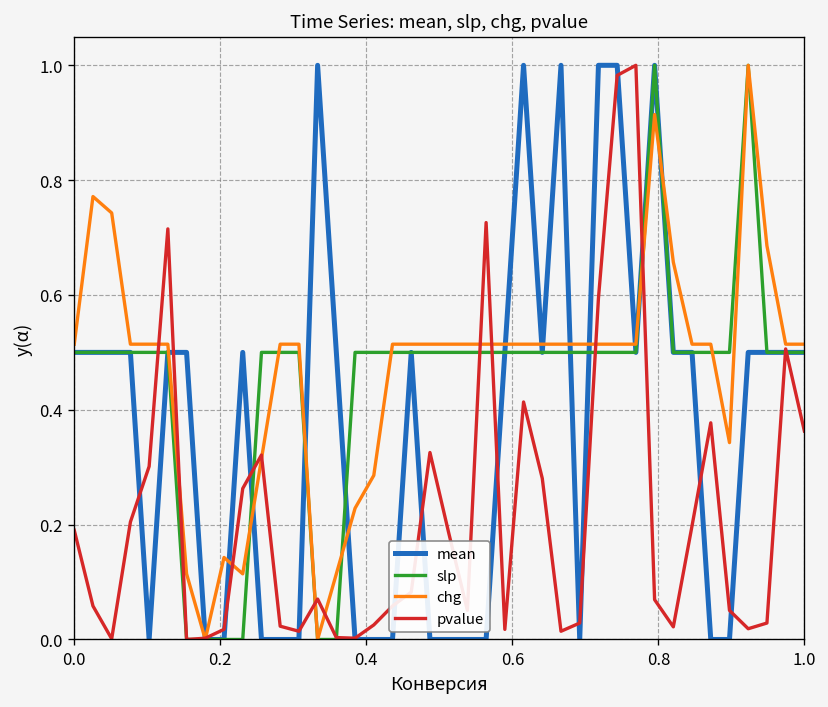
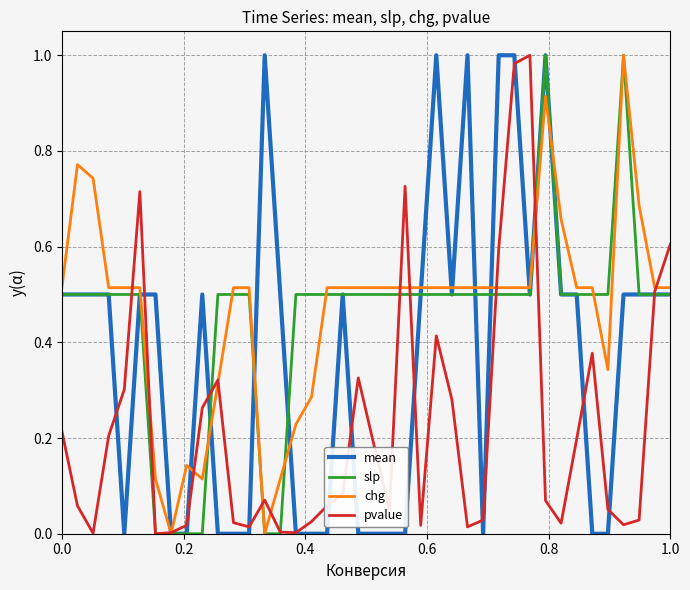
pvalue, 0.0: 0.19 -> 0.21
pvalue, 1.0: 0.36 -> 0.61
